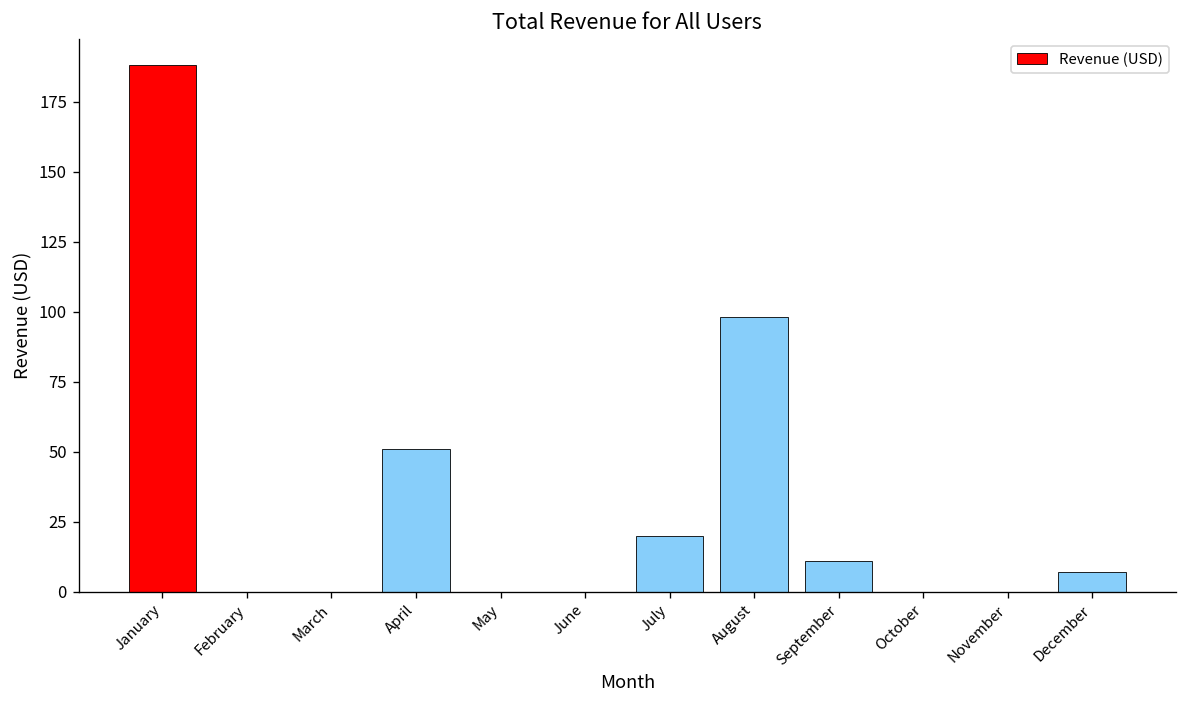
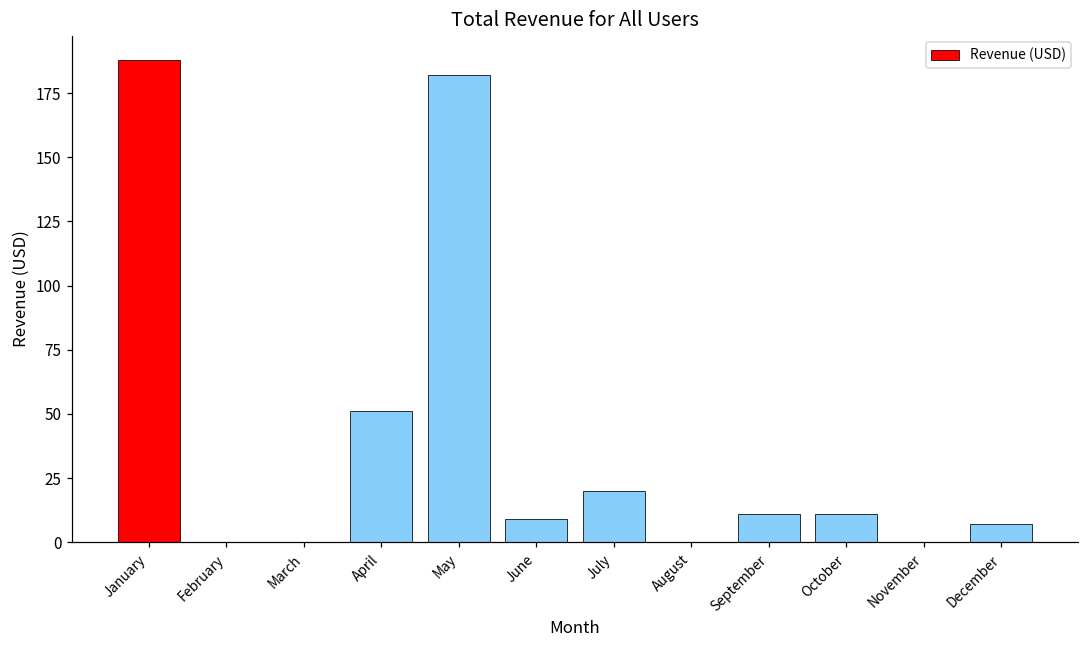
May: 0 -> 182
June: 0 -> 9
August: 98 -> 0
October: 0 -> 11
